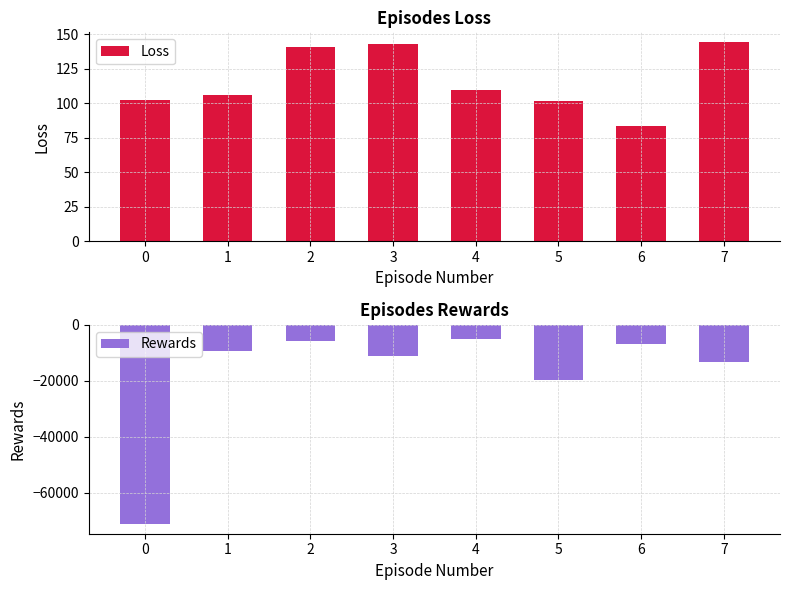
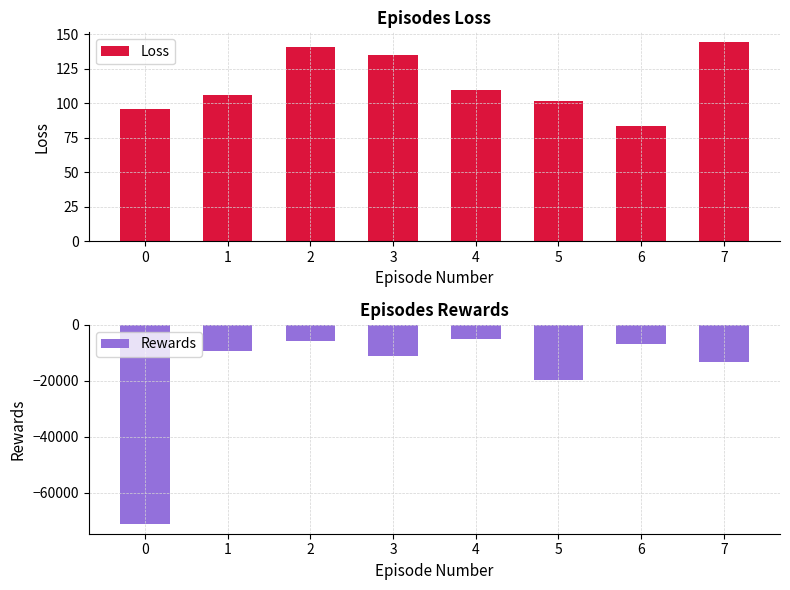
Episodes Loss, 0: 102 -> 96
Episodes Loss, 3: 143 -> 135
